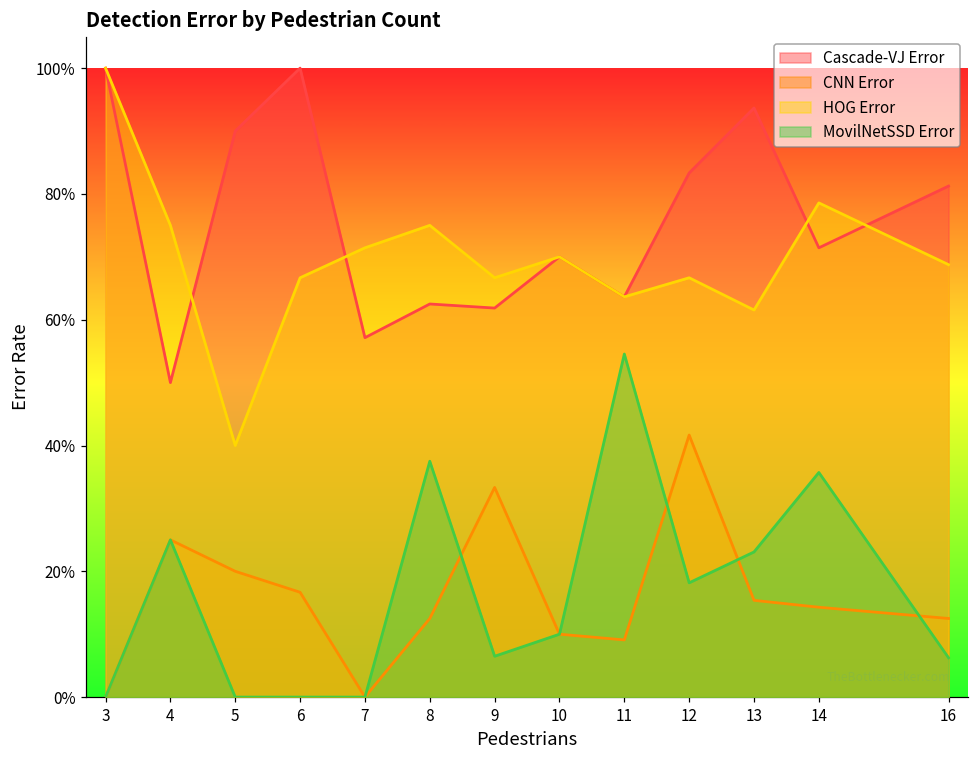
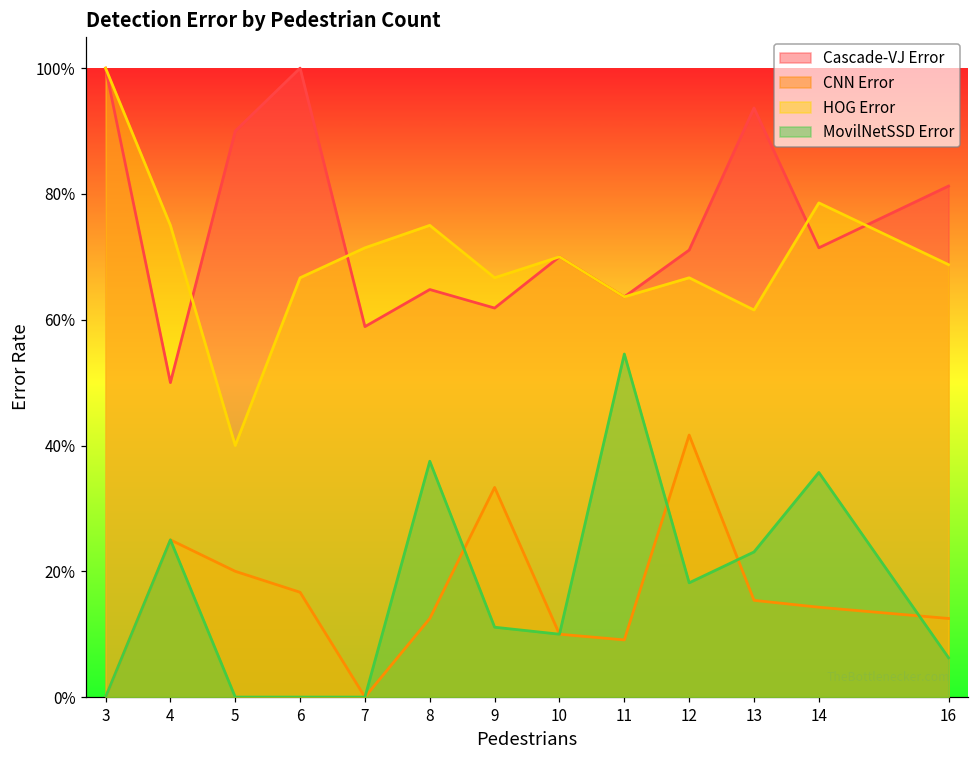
Cascade-VJ Error, 7: 57% -> 59%
Cascade-VJ Error, 8: 63% -> 65%
MovilNetSSD Error, 9: 6% -> 11%
Cascade-VJ Error, 12: 83% -> 71%
